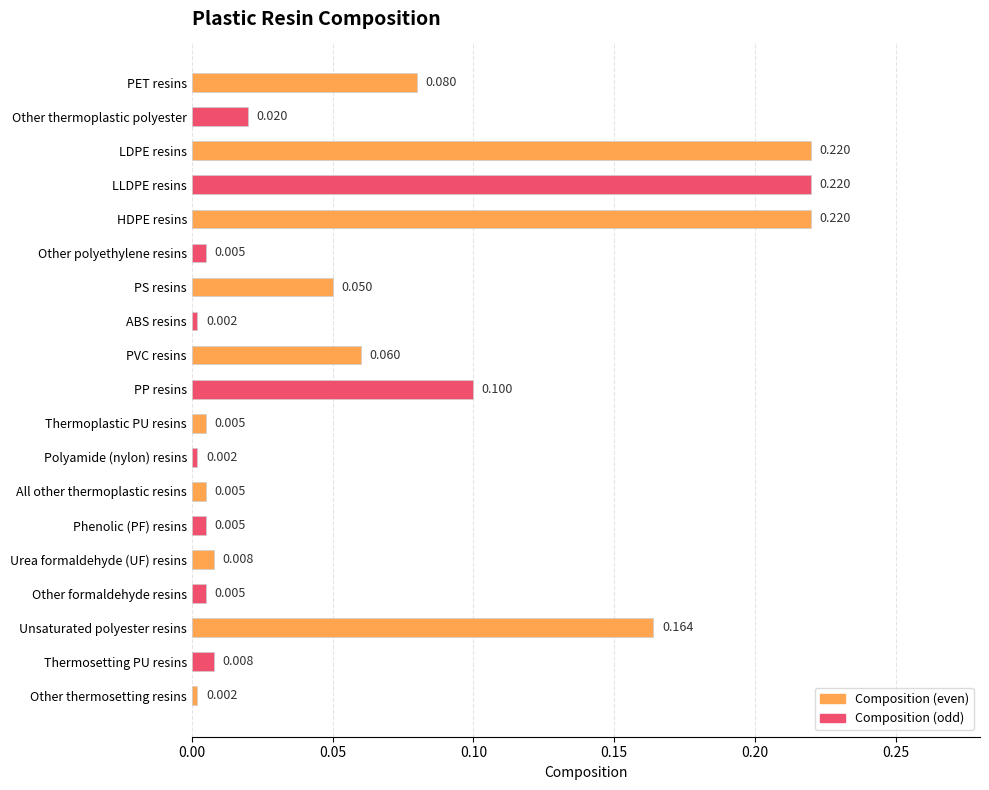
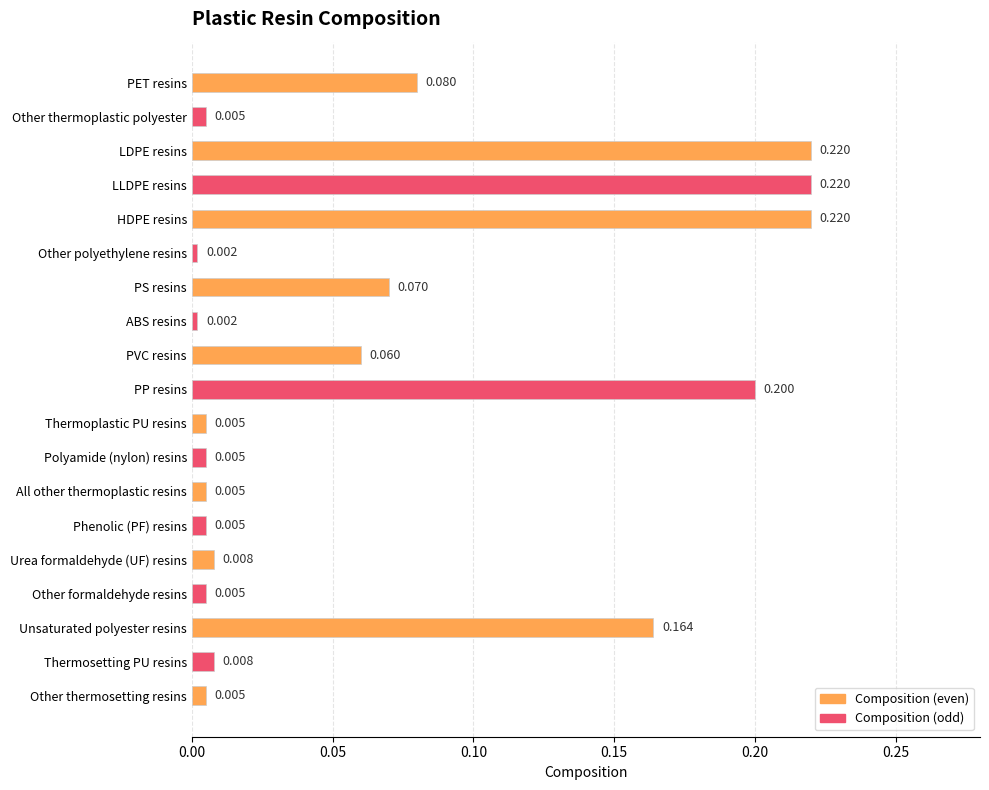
Other thermoplastic polyester: 0.020 -> 0.005
Other polyethylene resins: 0.005 -> 0.002
PS resins: 0.050 -> 0.070
PP resins: 0.100 -> 0.200
Polyamide (nylon) resins: 0.002 -> 0.005
Other thermosetting resins: 0.002 -> 0.005
